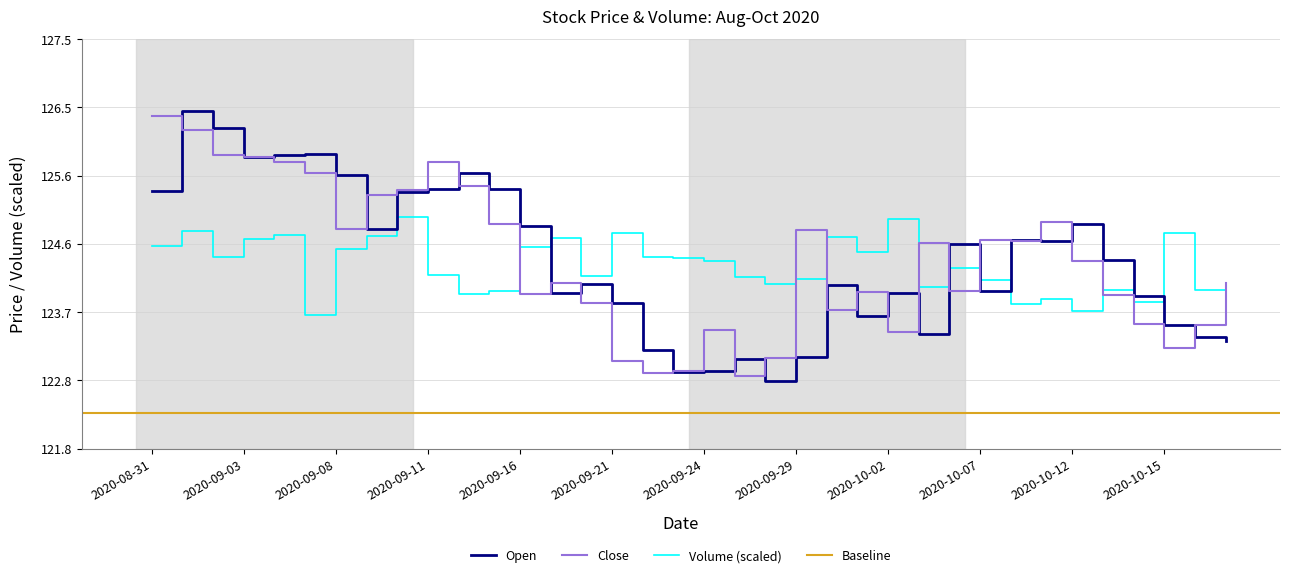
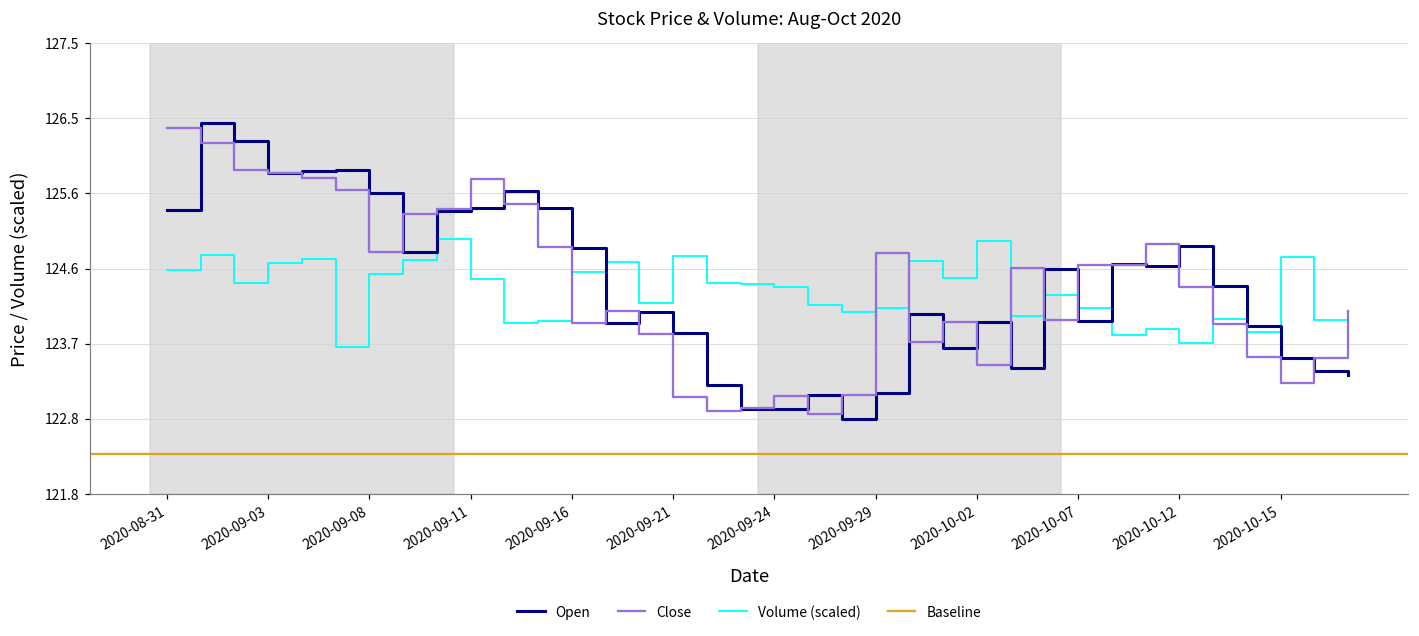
Volume (scaled), 2020-09-11: 124.2 -> 124.5
Close, 2020-09-24: 123.4 -> 123.0
